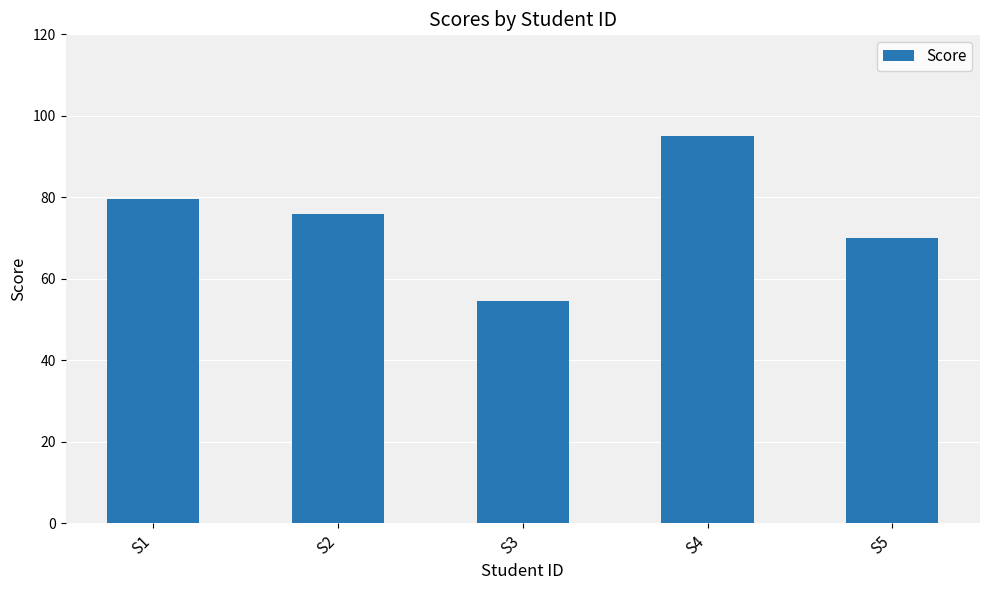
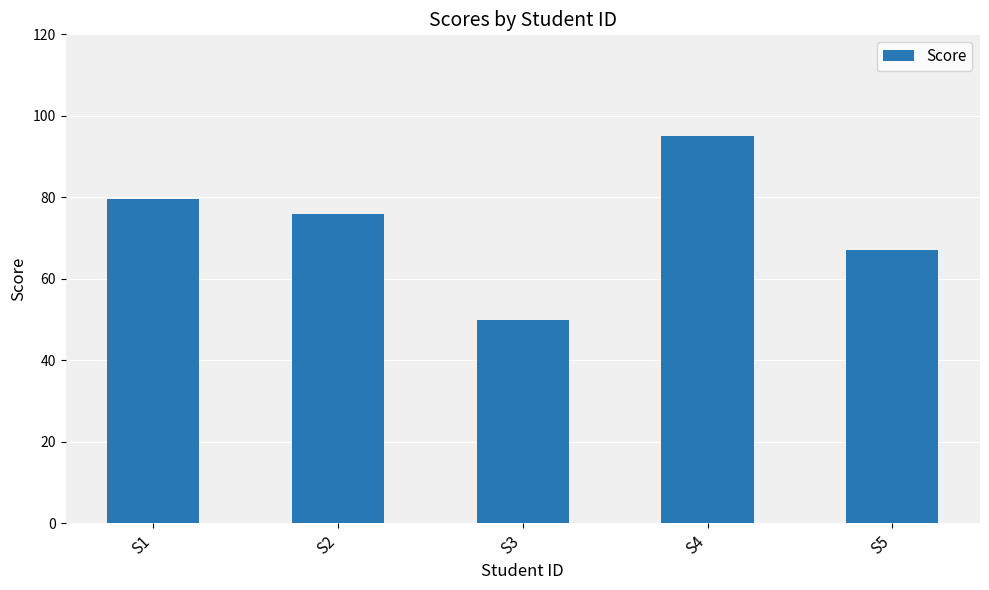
S3: 55 -> 50
S5: 70 -> 67
